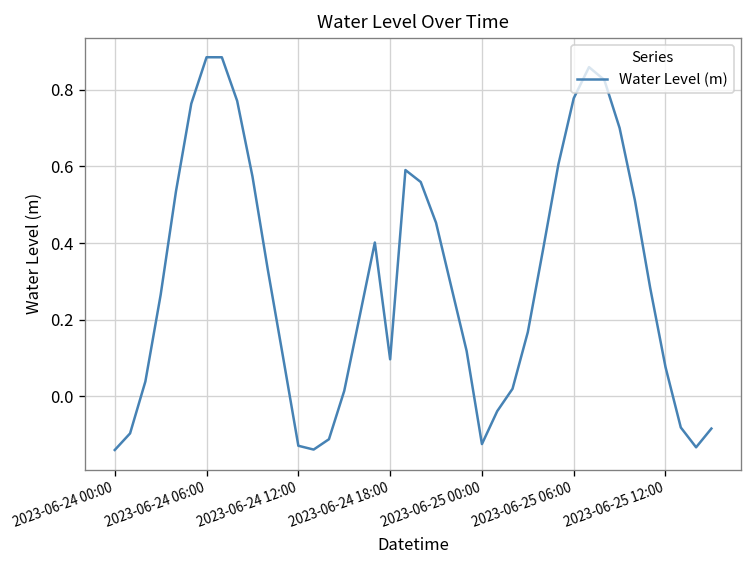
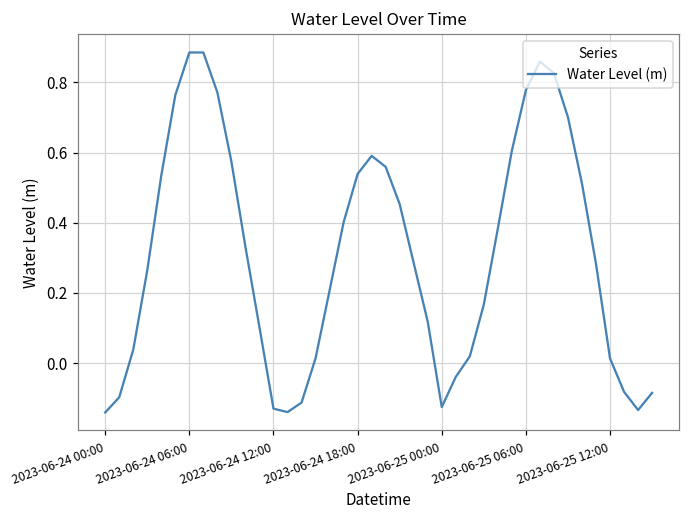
2023-06-24 18:00: 0.10 -> 0.54
2023-06-25 12:00: 0.08 -> 0.01
